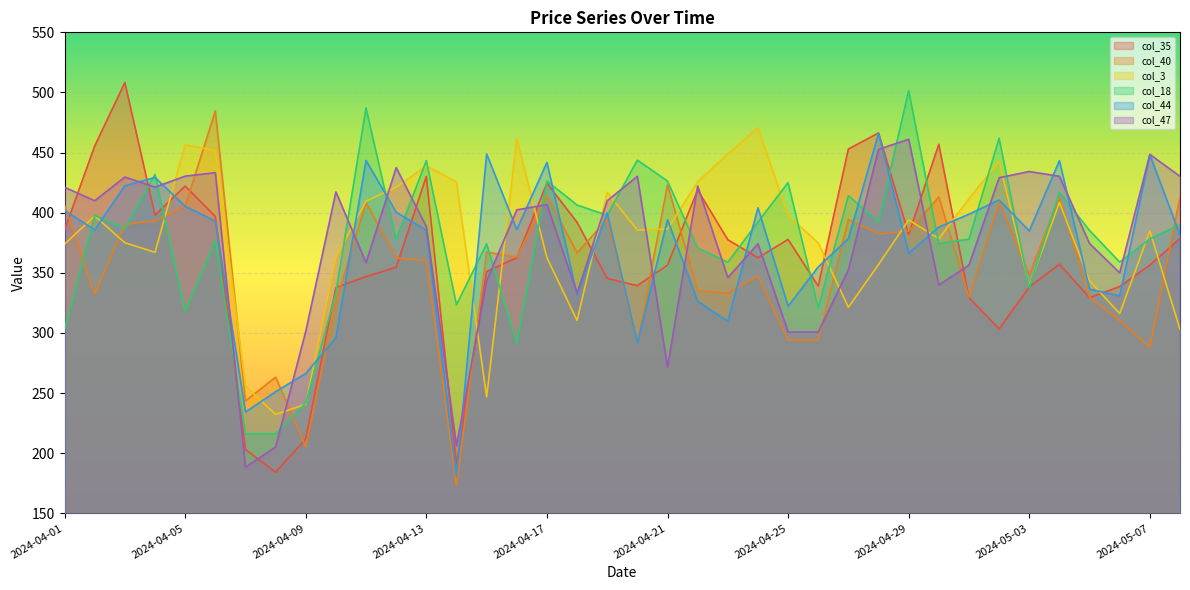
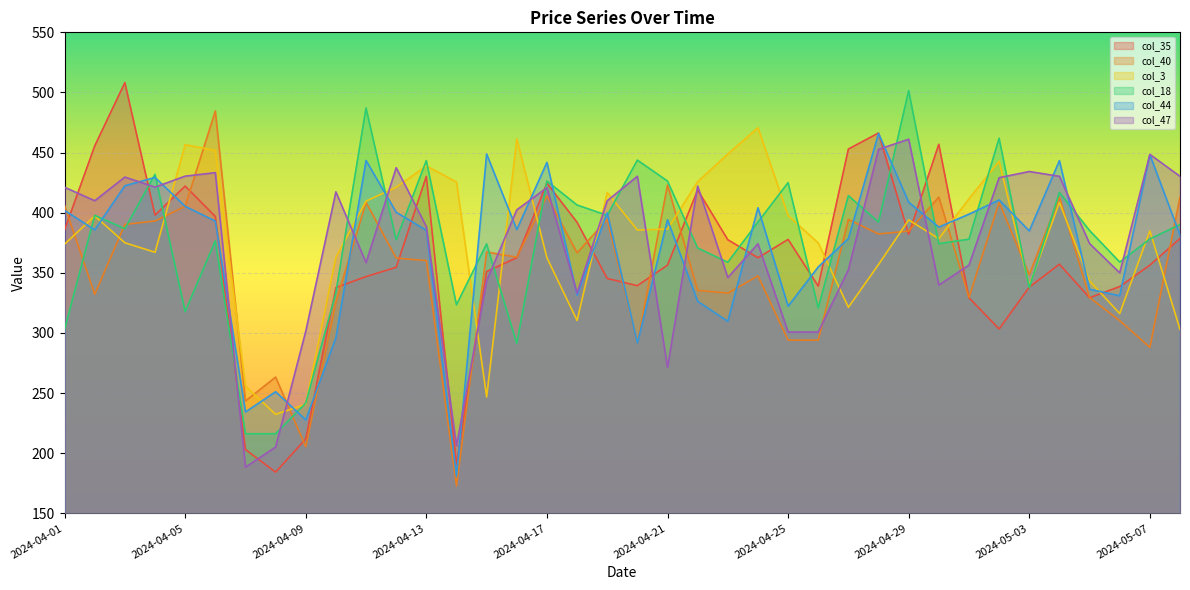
col_44, 2024-04-09: 266 -> 228
col_47, 2024-04-17: 407 -> 421
col_44, 2024-04-29: 366 -> 409
